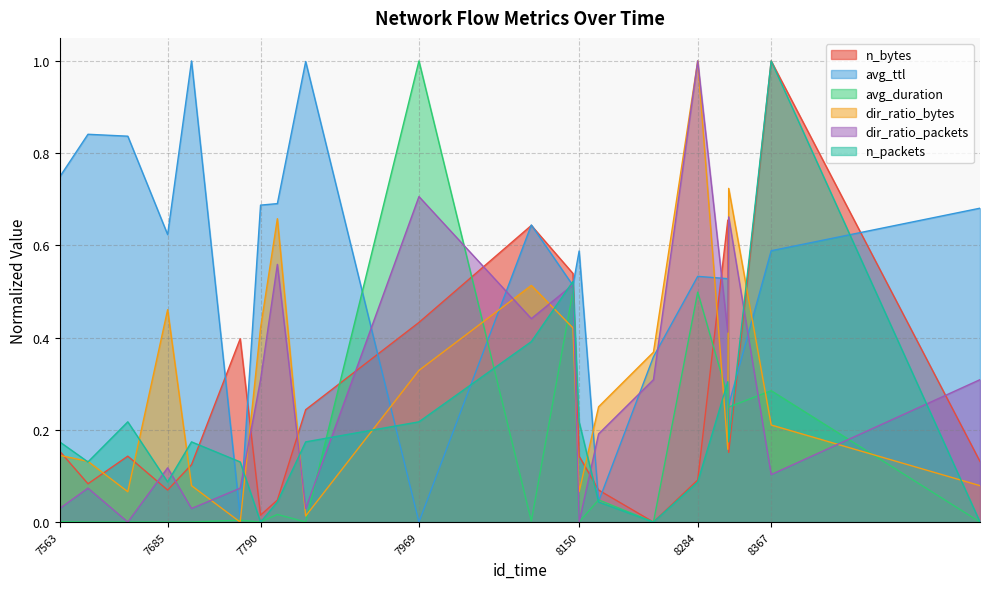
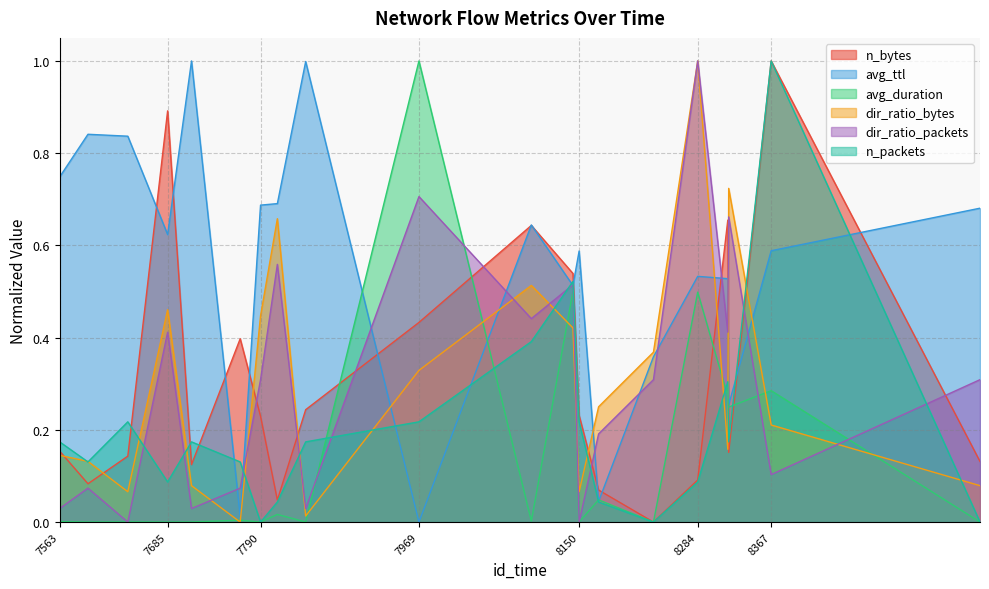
n_bytes, 7685: 0.07 -> 0.89
dir_ratio_packets, 7685: 0.12 -> 0.41
n_bytes, 7790: 0.01 -> 0.23
dir_ratio_bytes, 7790: 0.42 -> 0.45
n_bytes, 8150: 0.14 -> 0.23
